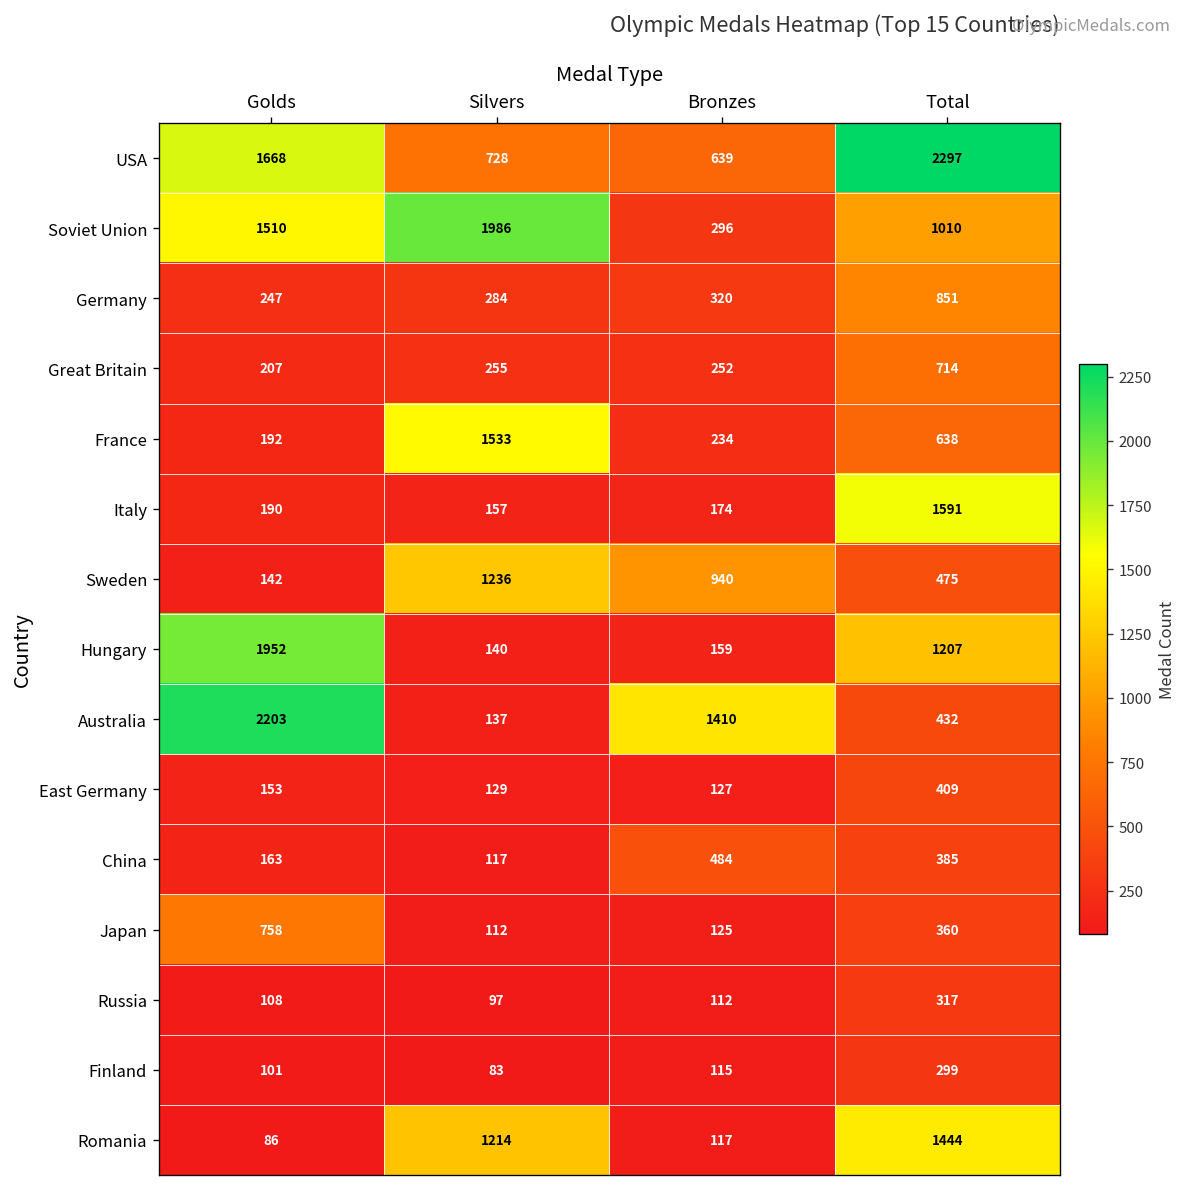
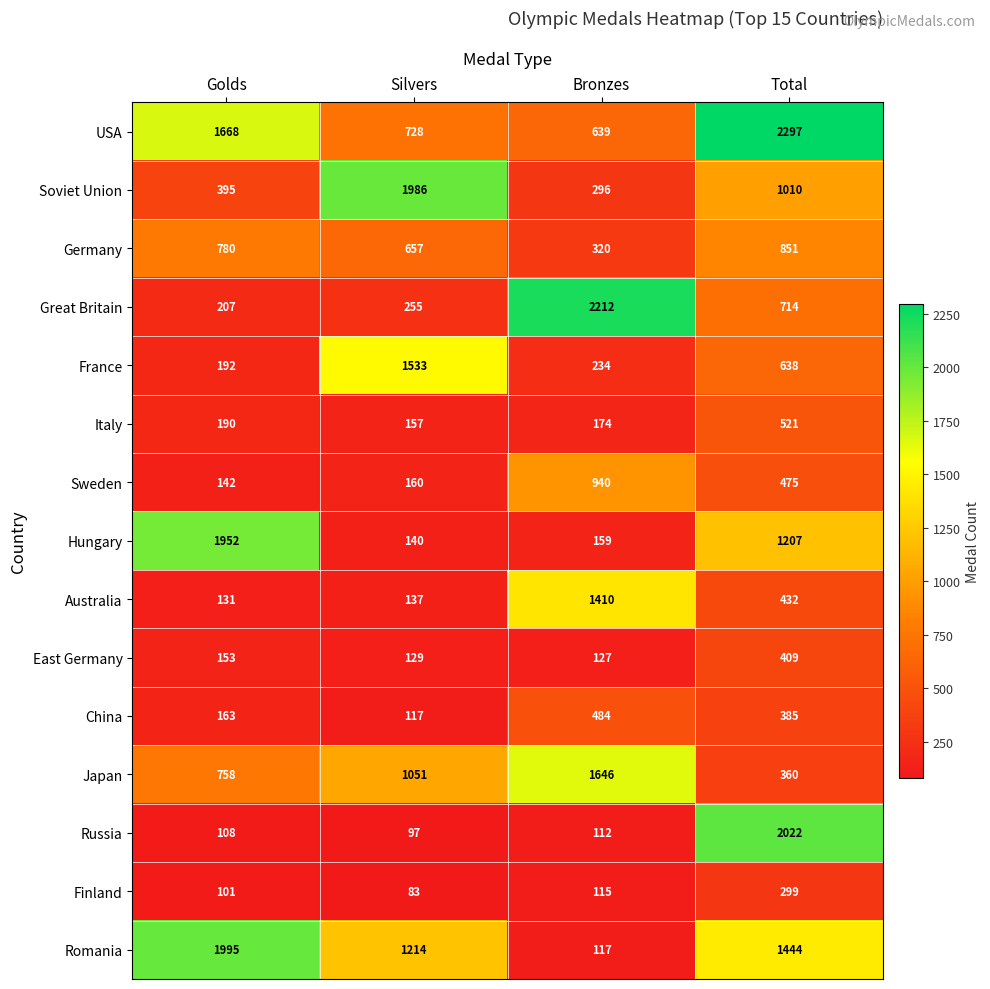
Soviet Union, Golds: 1510 -> 395
Germany, Golds: 247 -> 780
Germany, Silvers: 284 -> 657
Great Britain, Bronzes: 252 -> 2212
Italy, Total: 1591 -> 521
Sweden, Silvers: 1236 -> 160
Australia, Golds: 2203 -> 131
Japan, Silvers: 112 -> 1051
Japan, Bronzes: 125 -> 1646
Russia, Total: 317 -> 2022
Romania, Golds: 86 -> 1995
